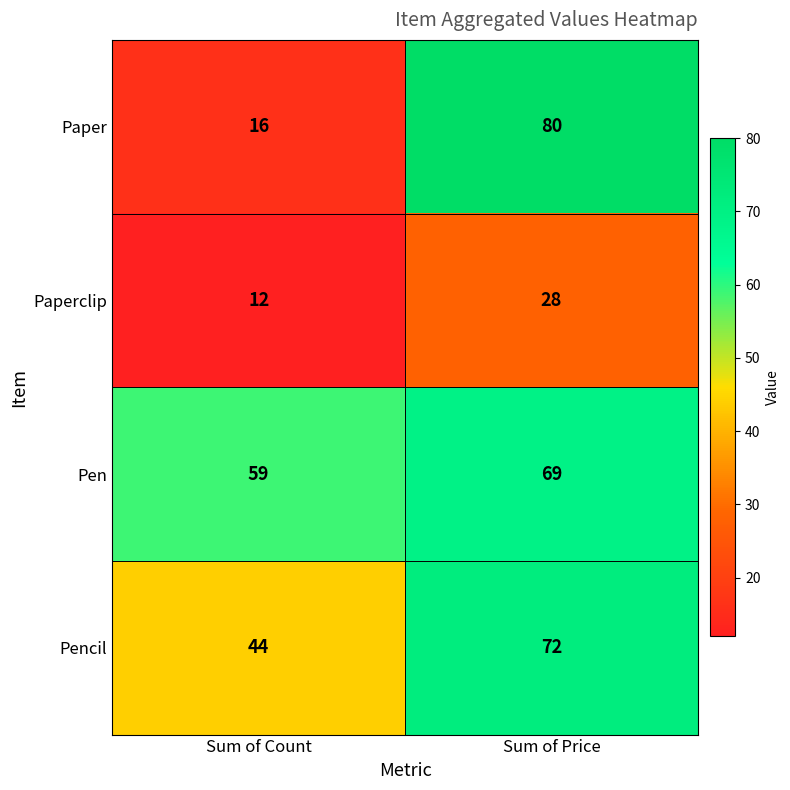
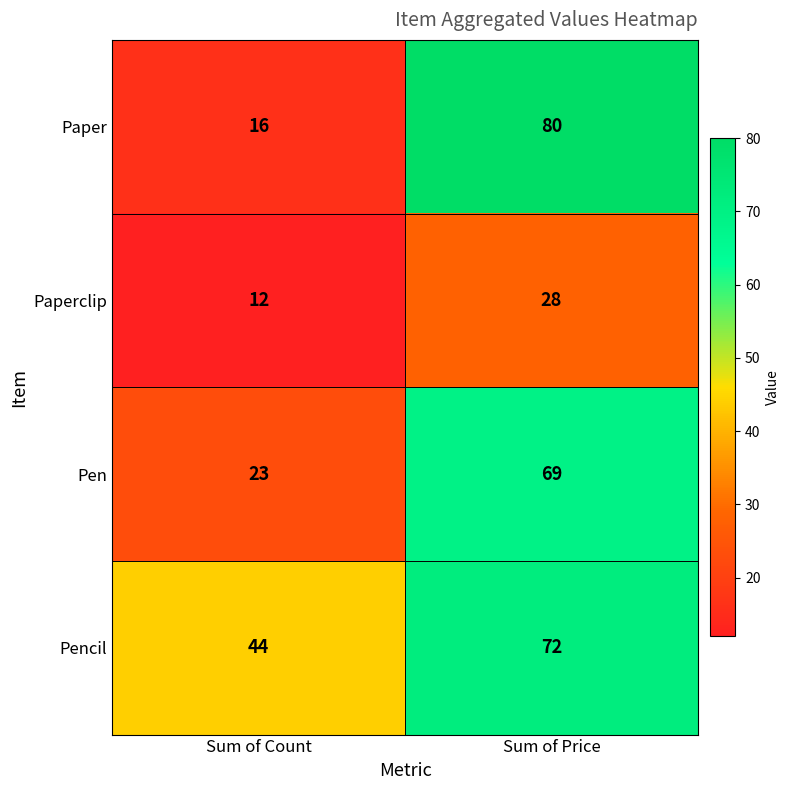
Pen, Sum of Count: 59 -> 23
